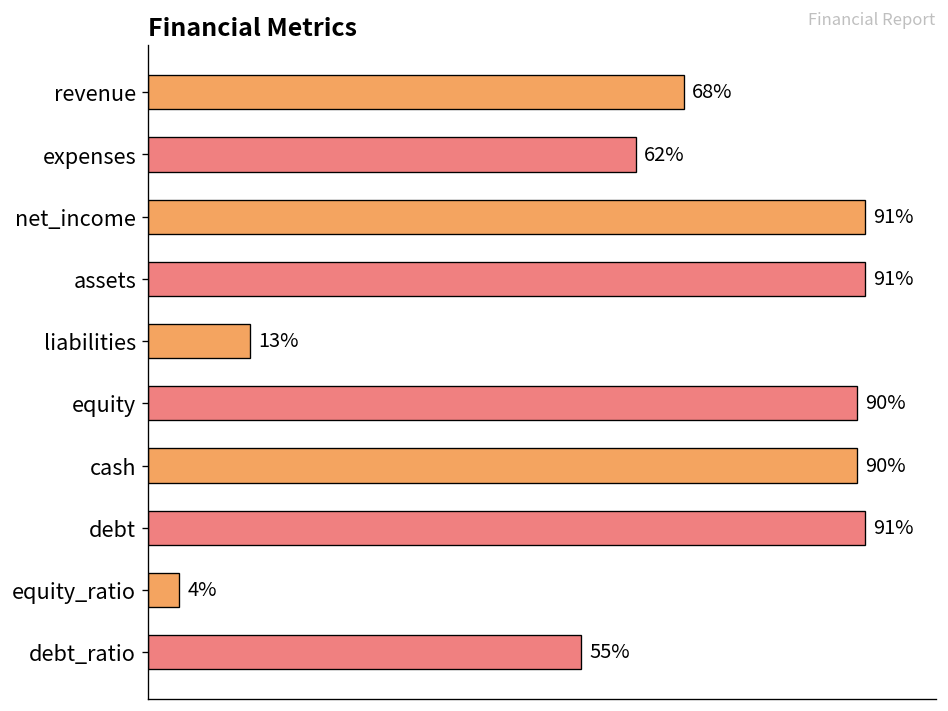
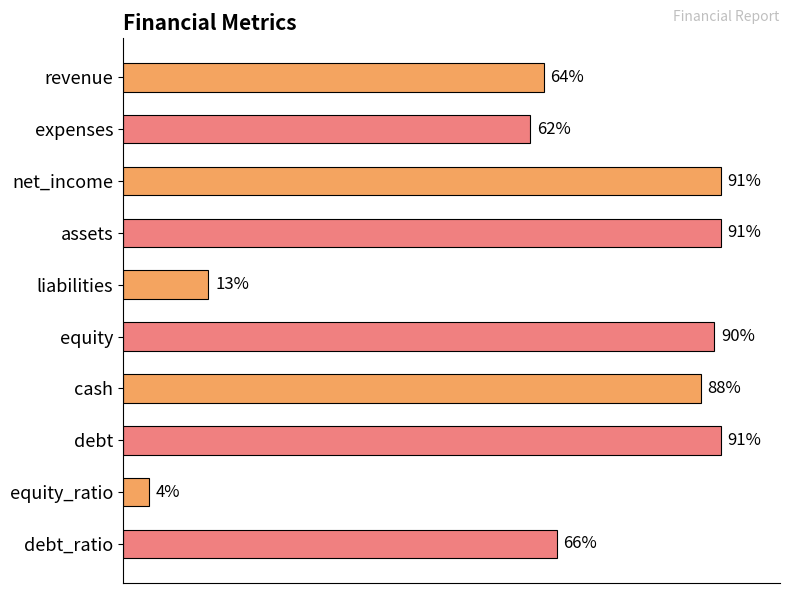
revenue: 68% -> 64%
cash: 90% -> 88%
debt_ratio: 55% -> 66%
